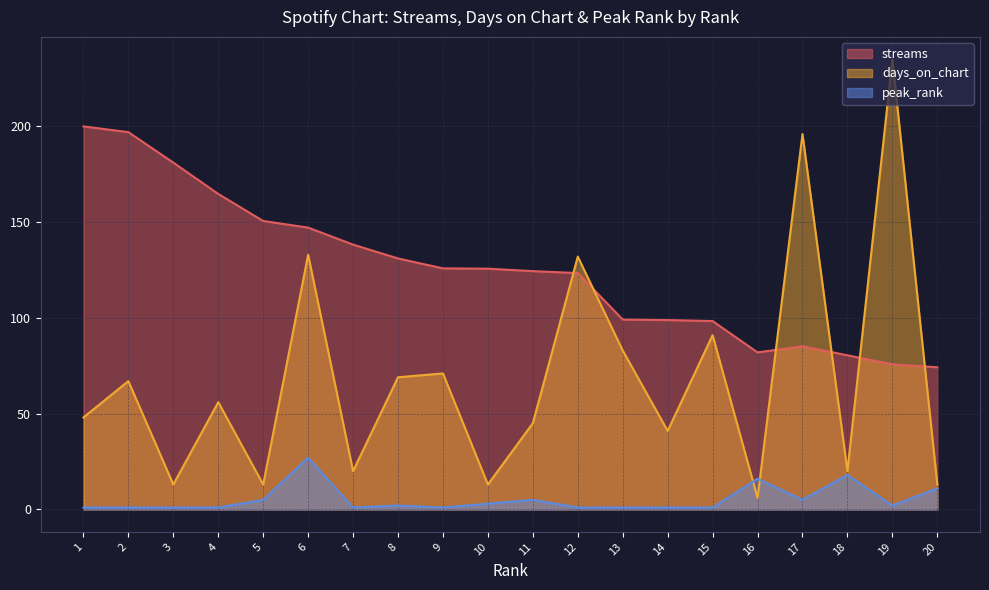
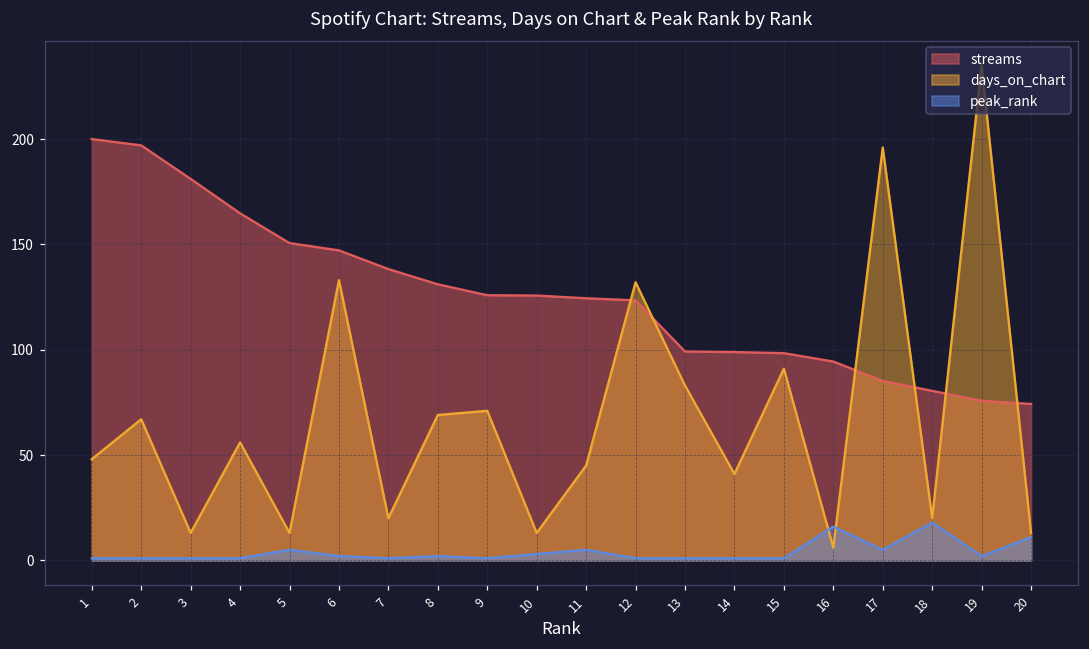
peak_rank, 6: 27 -> 2
streams, 16: 82 -> 94
